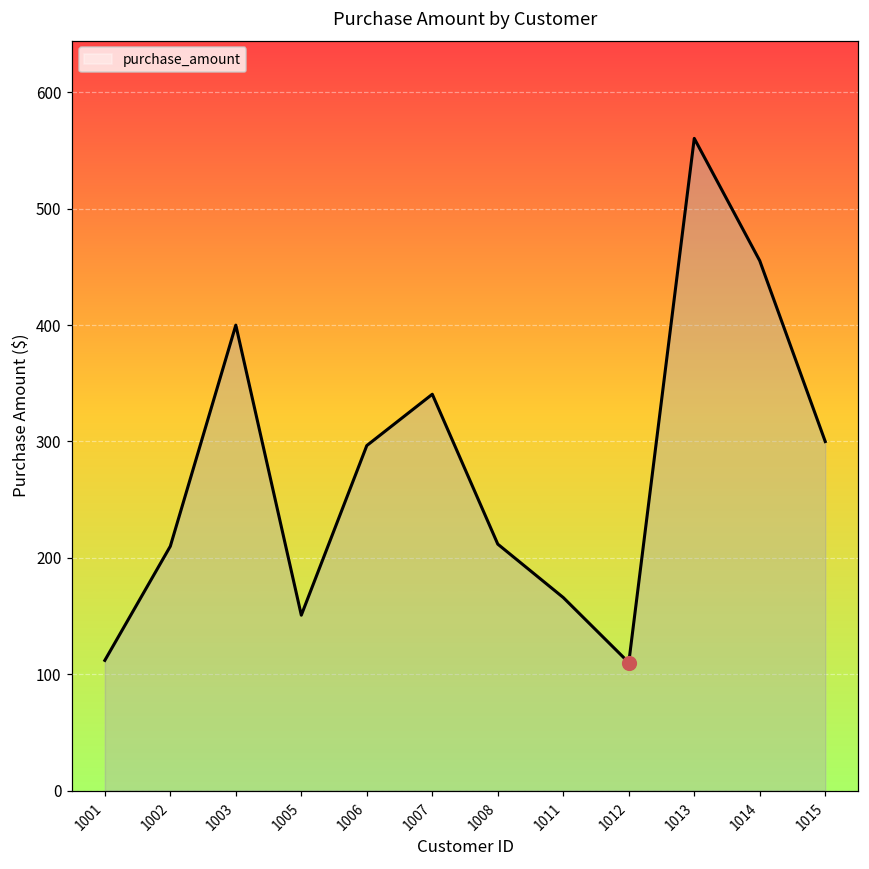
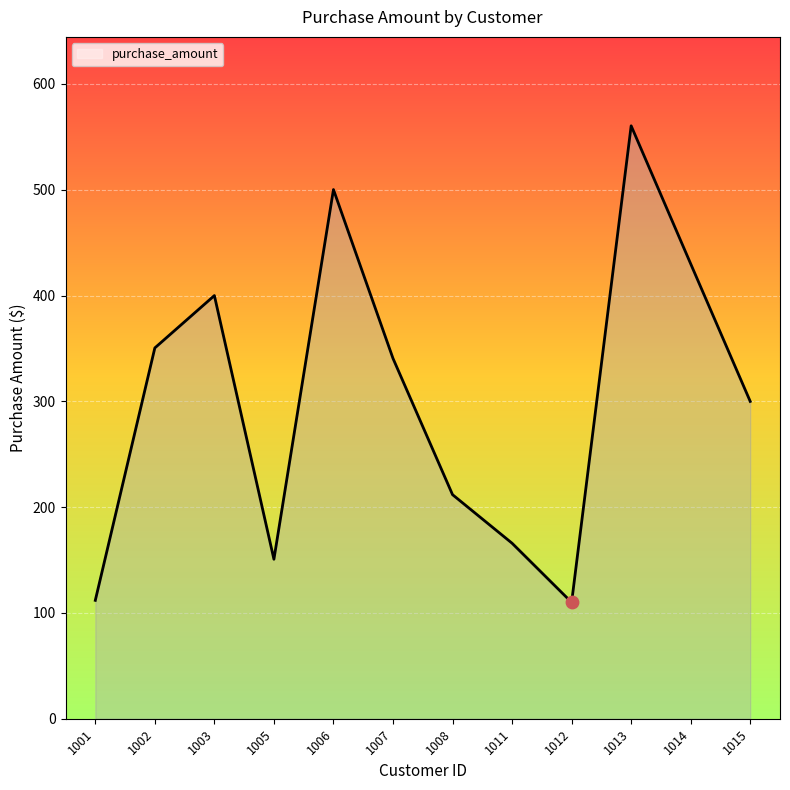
purchase_amount, 1002: 210 -> 351
purchase_amount, 1006: 297 -> 500
purchase_amount, 1014: 455 -> 430
